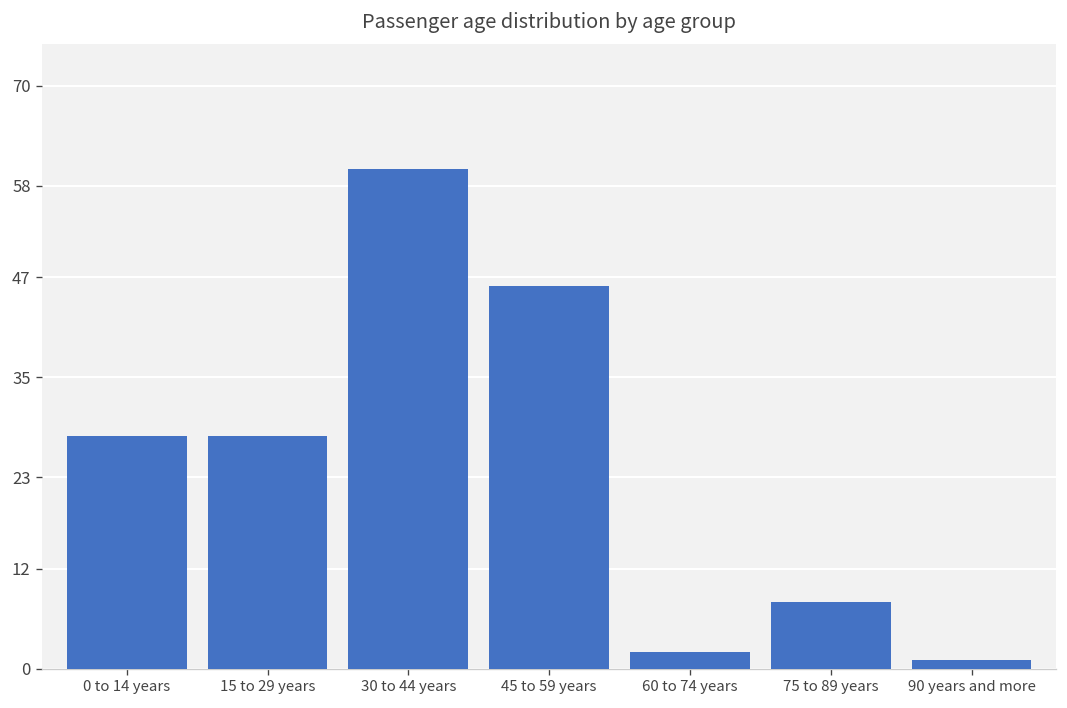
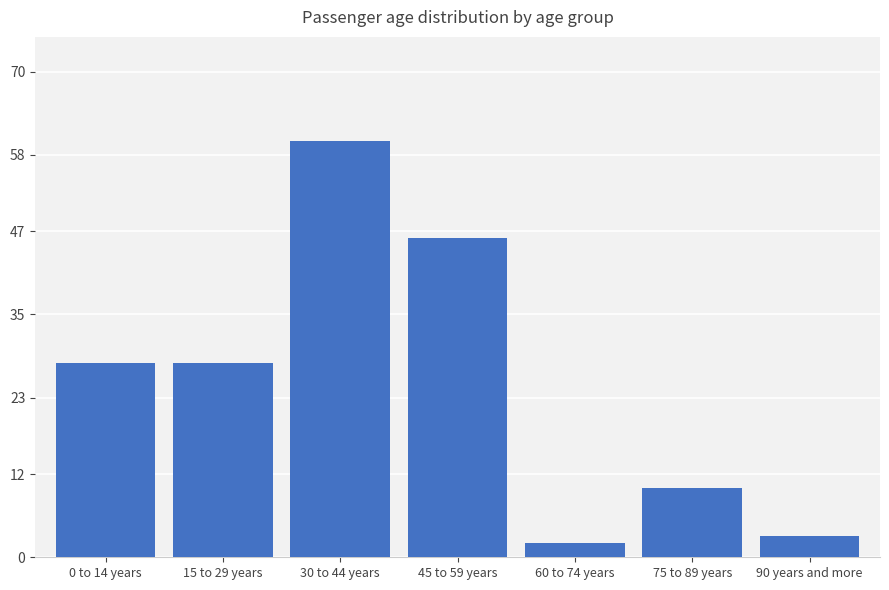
75 to 89 years: 8 -> 10
90 years and more: 1 -> 3
